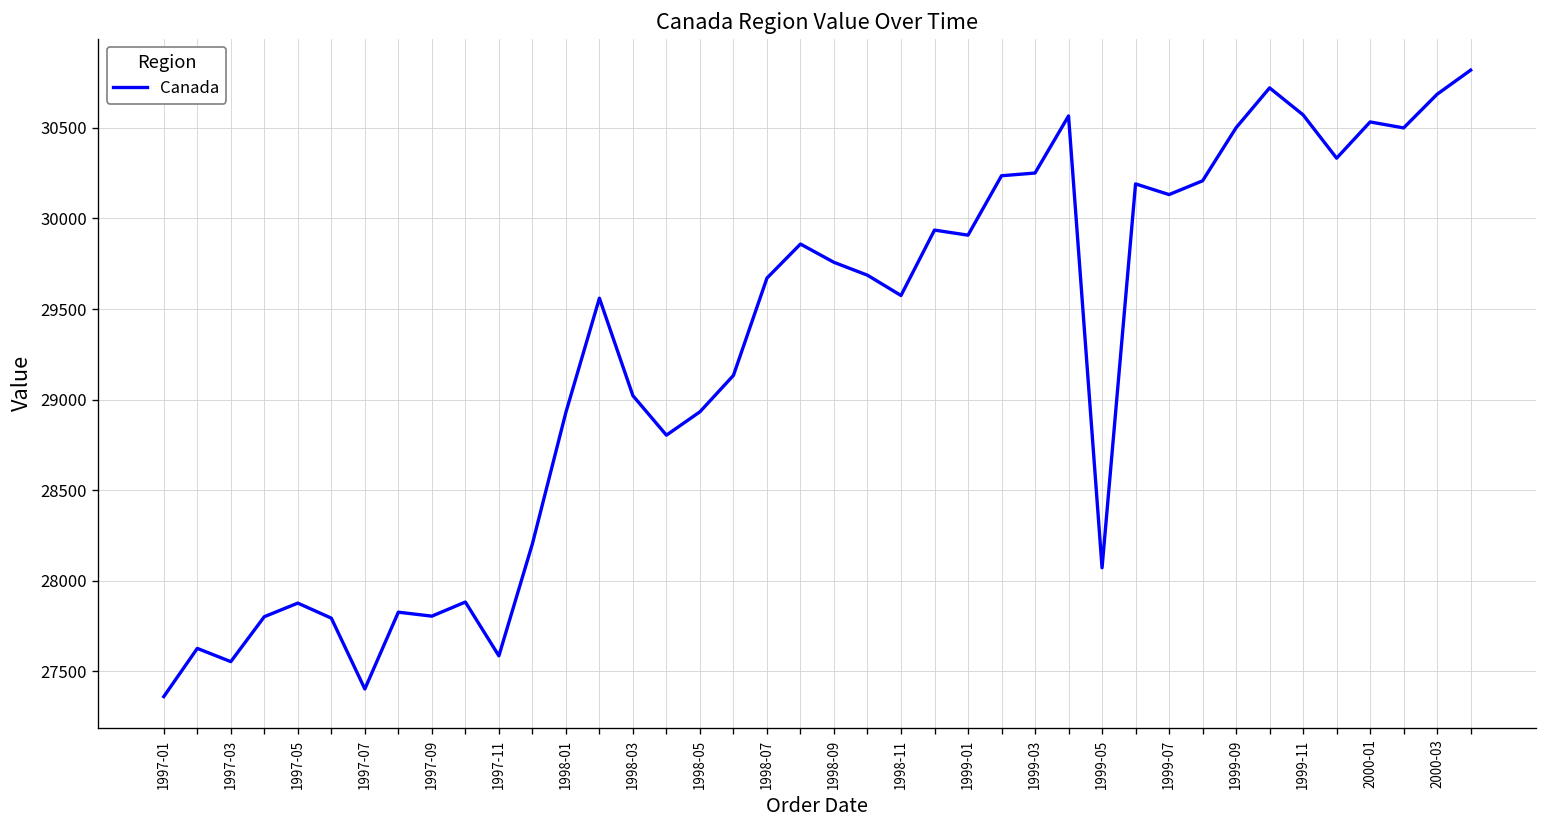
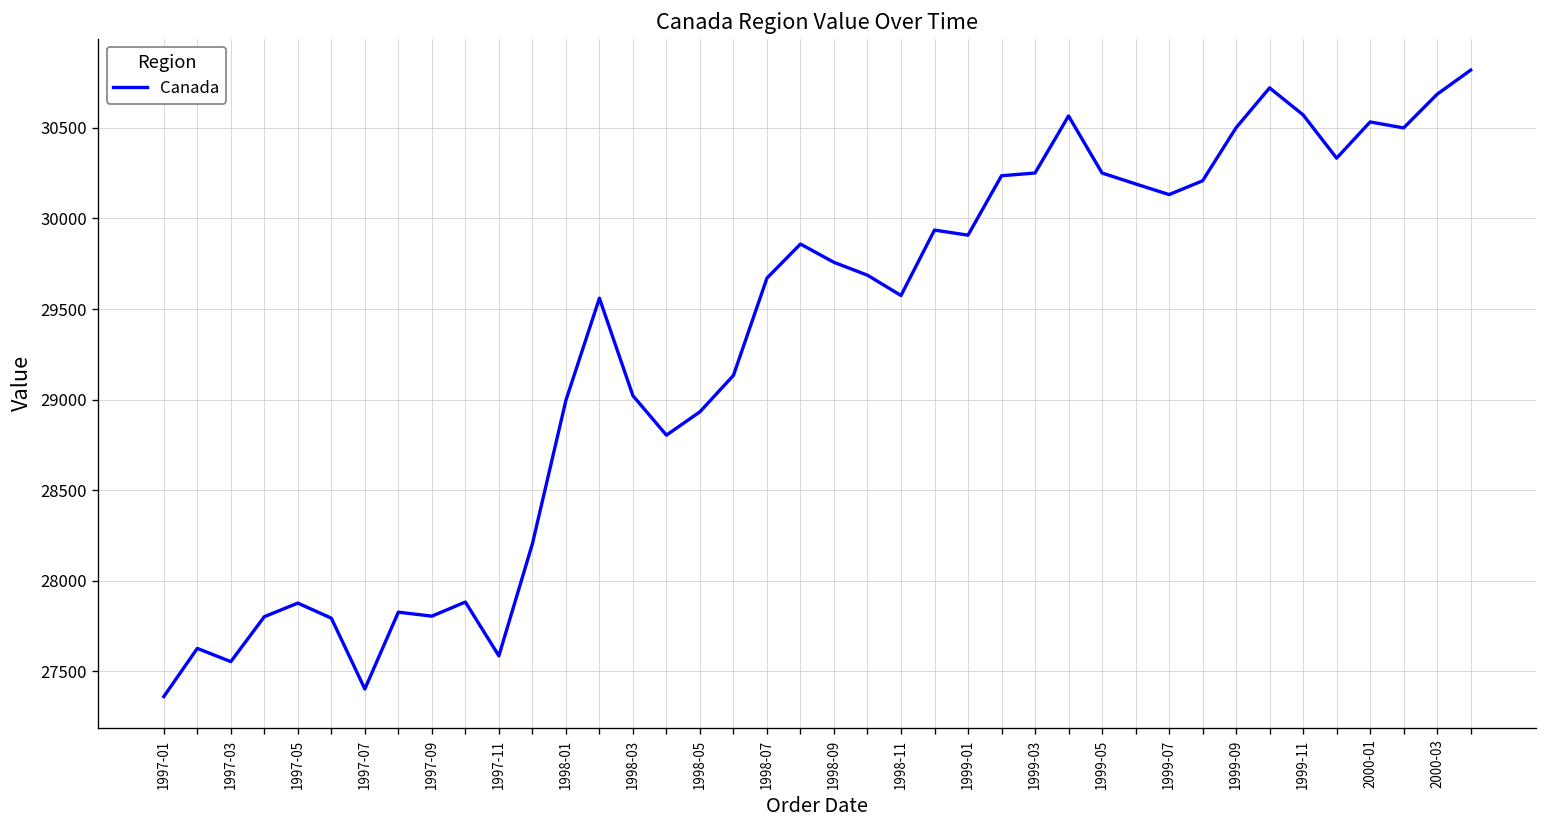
1998-01: 28930 -> 29000
1999-05: 28070 -> 30250
